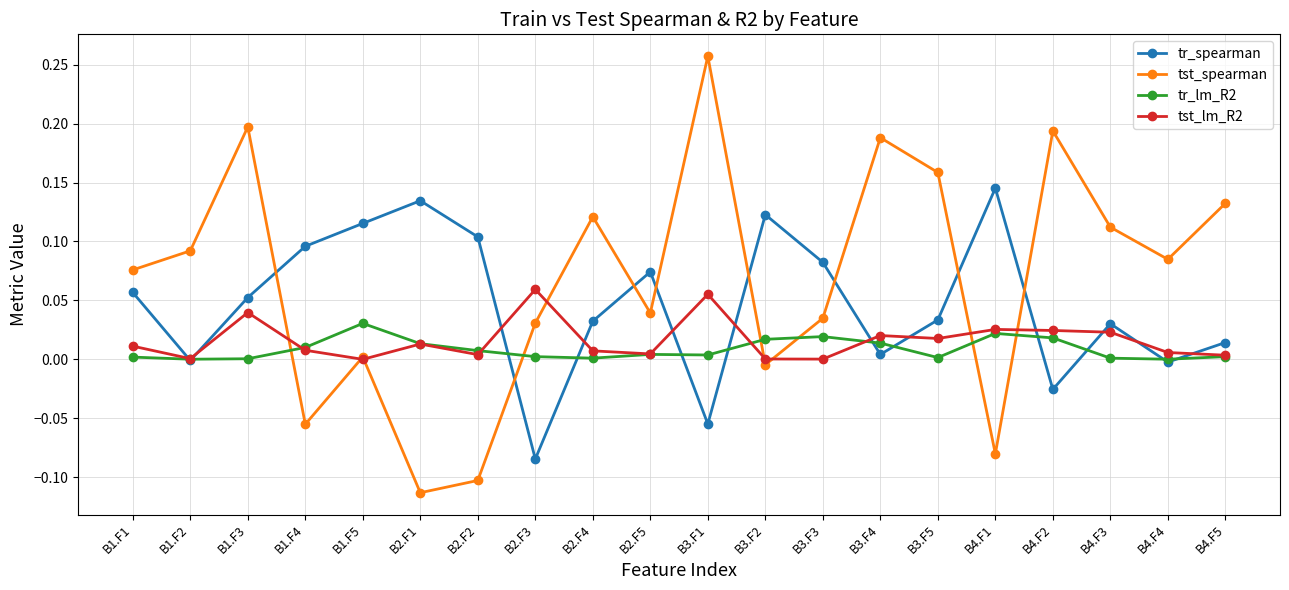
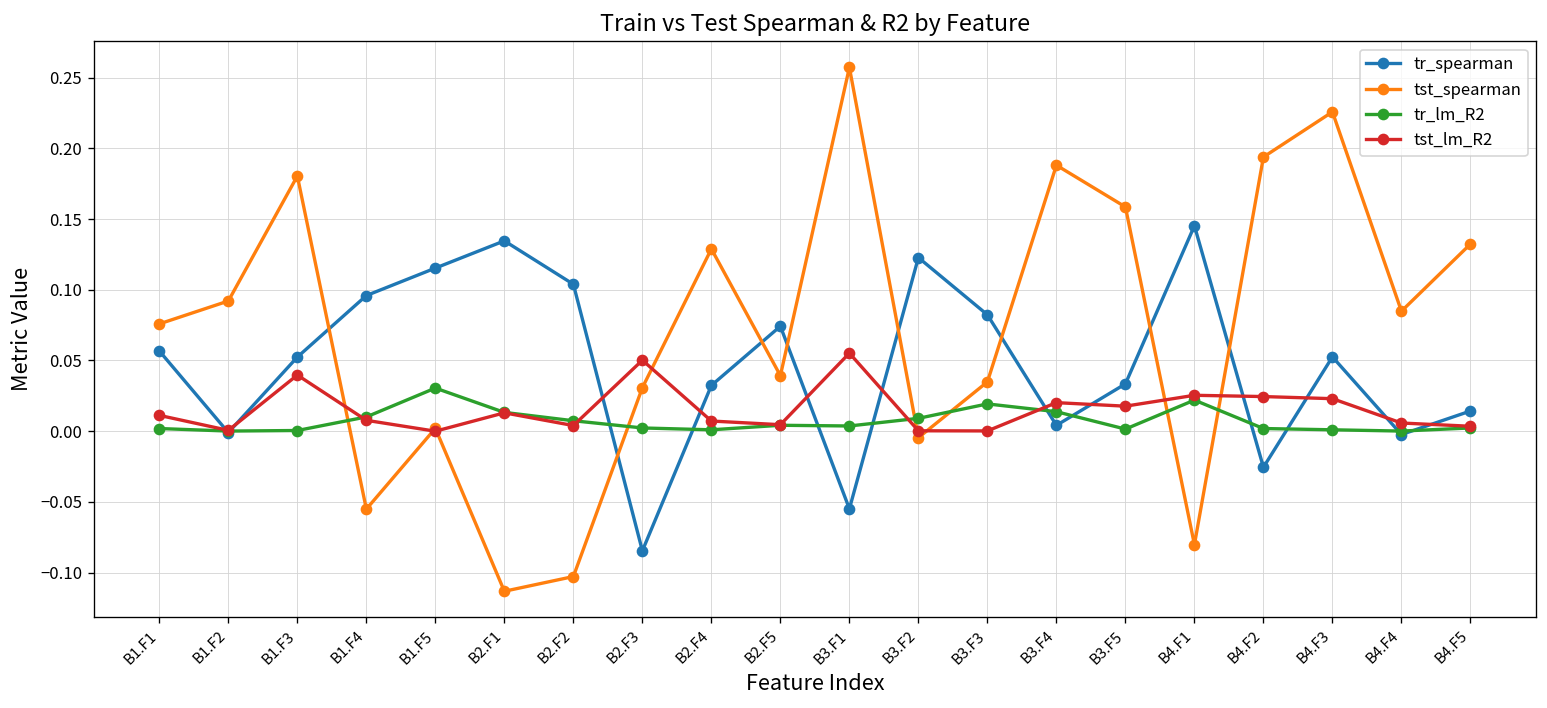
tst_spearman, B1.F3: 0.197 -> 0.180
tst_lm_R2, B2.F3: 0.059 -> 0.050
tst_spearman, B2.F4: 0.121 -> 0.129
tr_lm_R2, B3.F2: 0.017 -> 0.009
tr_lm_R2, B4.F2: 0.018 -> 0.002
tr_spearman, B4.F3: 0.030 -> 0.053
tst_spearman, B4.F3: 0.112 -> 0.226
